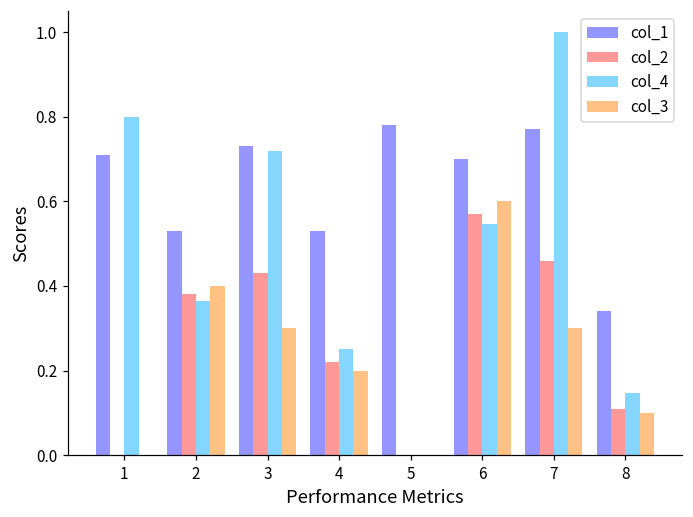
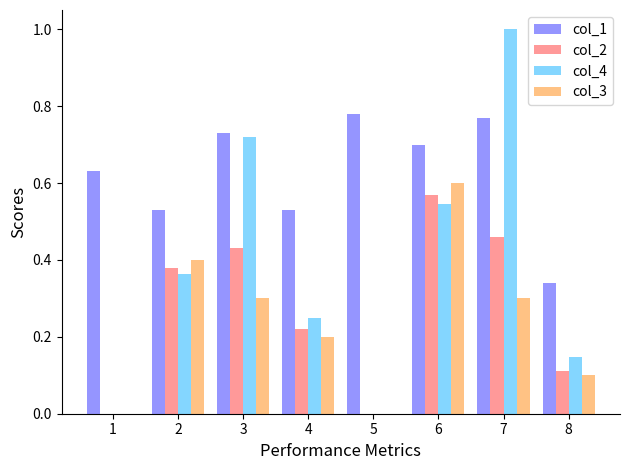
col_1, 1: 0.71 -> 0.63
col_4, 1: 0.8 -> 0.0
